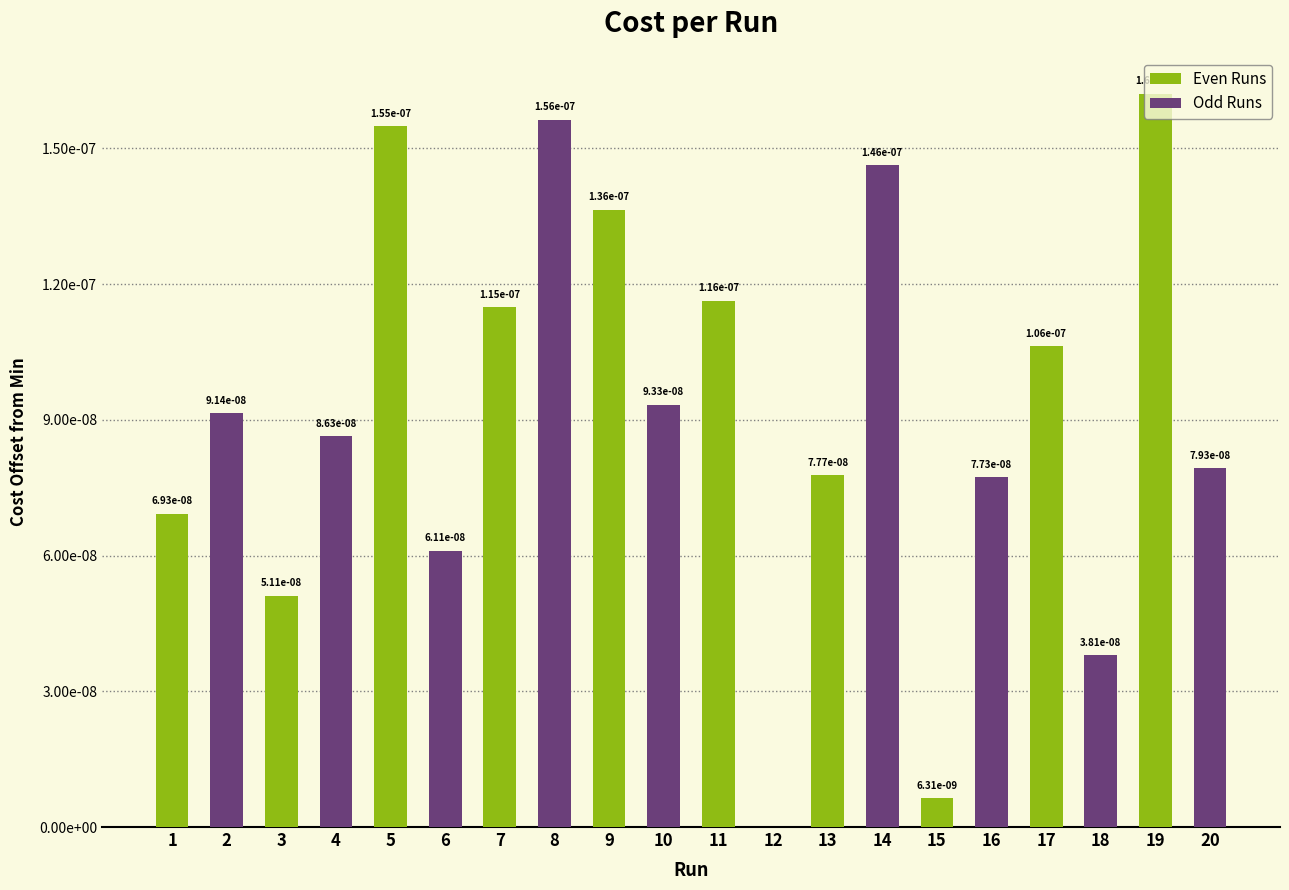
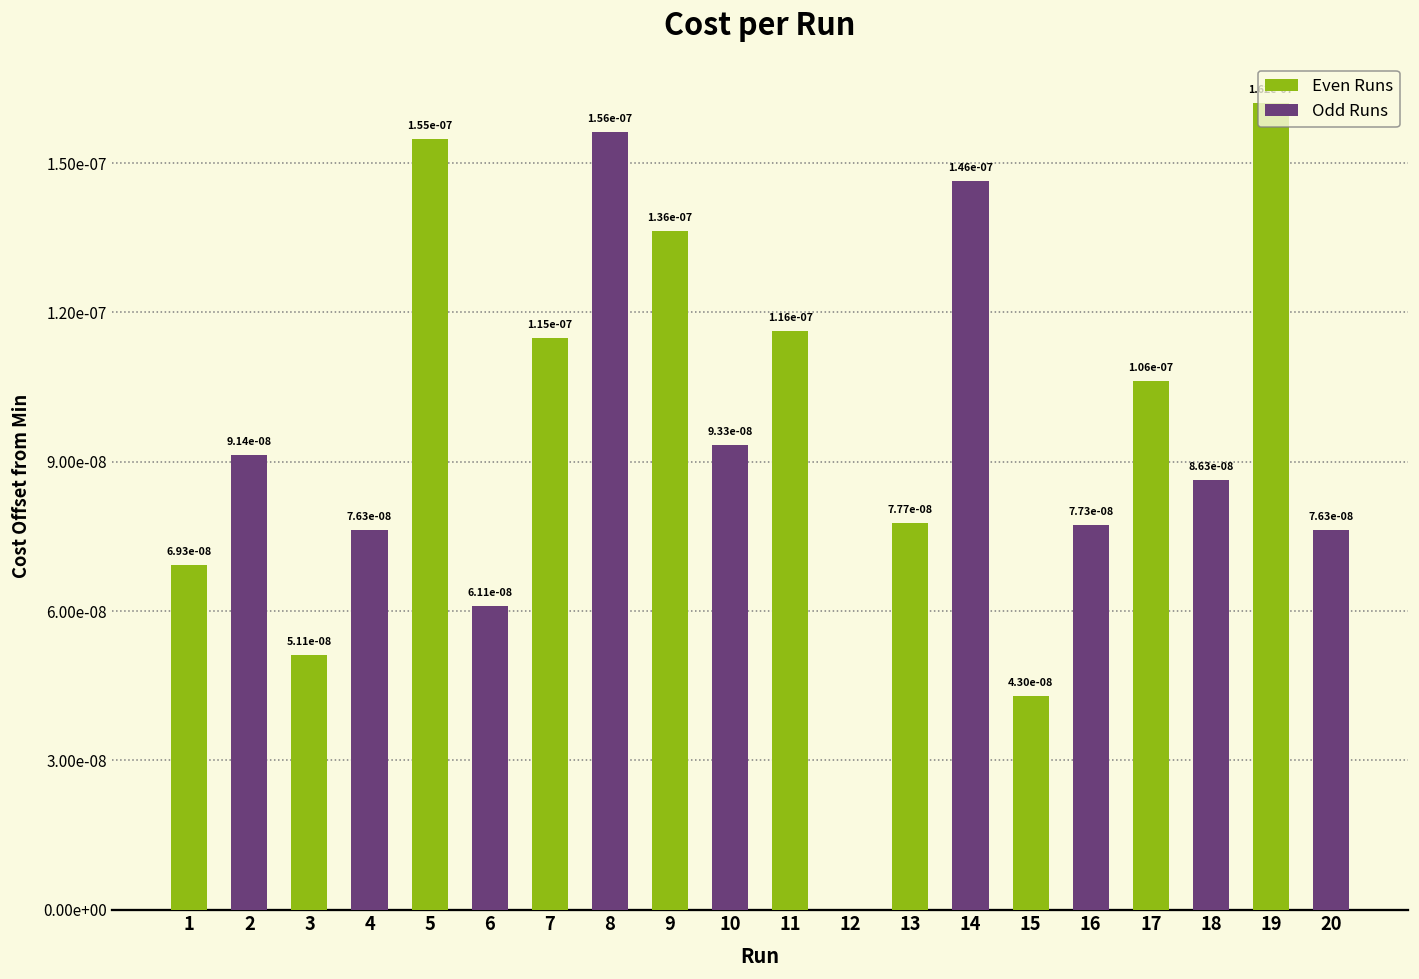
4: 8.63e-08 -> 7.63e-08
15: 6.31e-09 -> 4.30e-08
18: 3.81e-08 -> 8.63e-08
20: 7.93e-08 -> 7.63e-08
